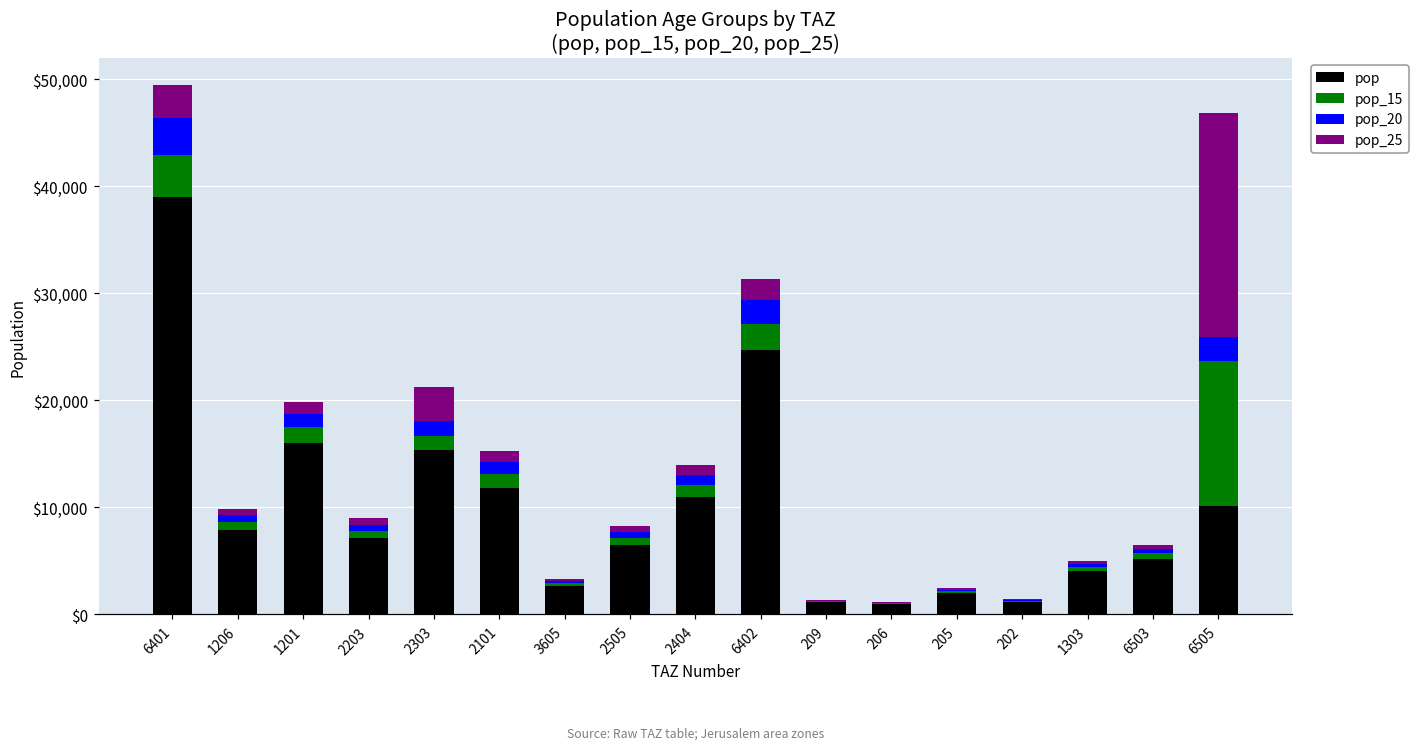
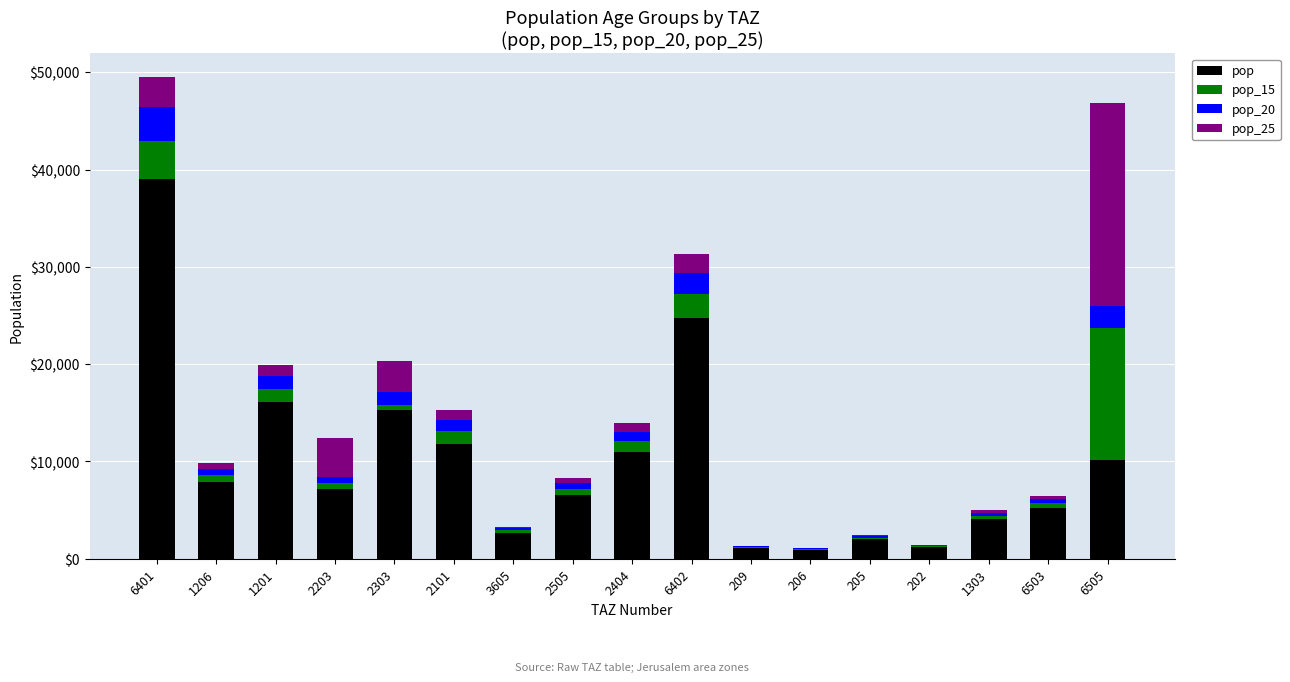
pop_25, 2203: $1,000 -> $4,000
pop_15, 2303: $1,000 -> $0
